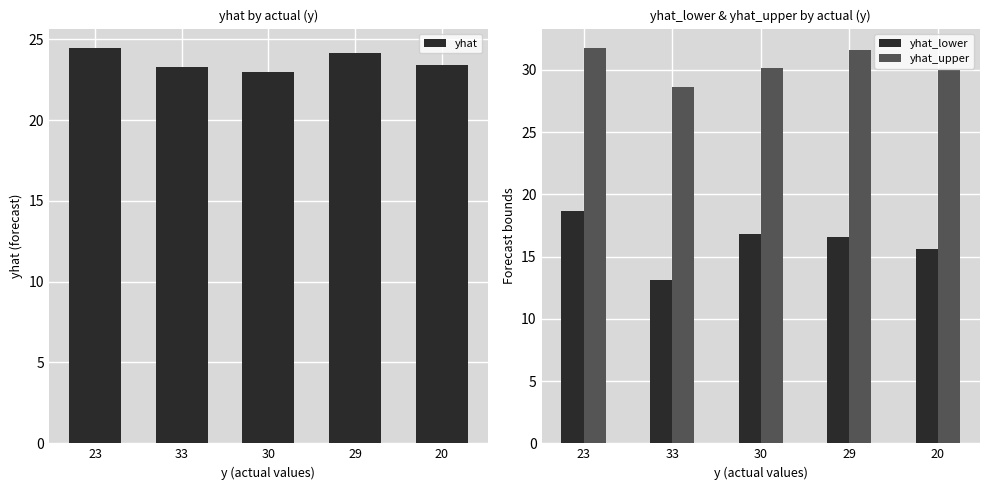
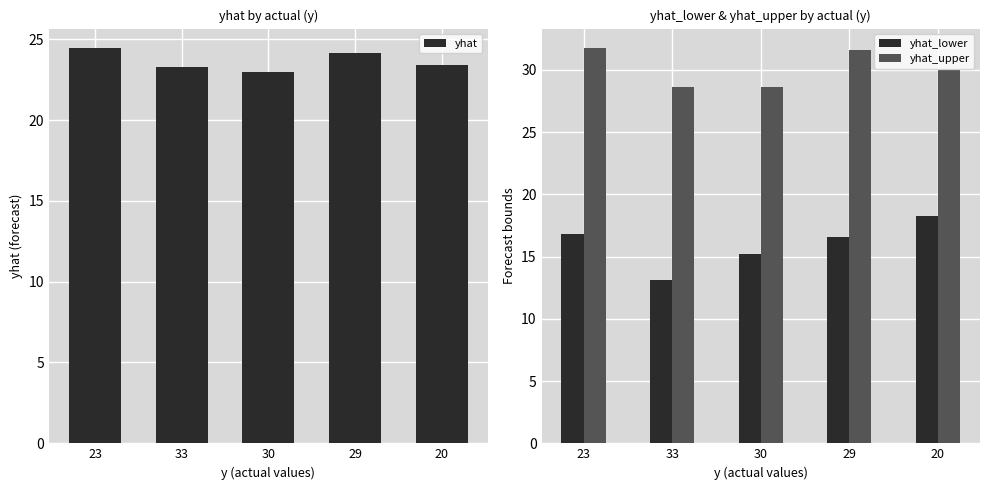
yhat_lower & yhat_upper by actual (y), yhat_lower, 23: 18.6 -> 16.8
yhat_lower & yhat_upper by actual (y), yhat_lower, 30: 16.8 -> 15.2
yhat_lower & yhat_upper by actual (y), yhat_upper, 30: 30.2 -> 28.6
yhat_lower & yhat_upper by actual (y), yhat_lower, 20: 15.6 -> 18.3
